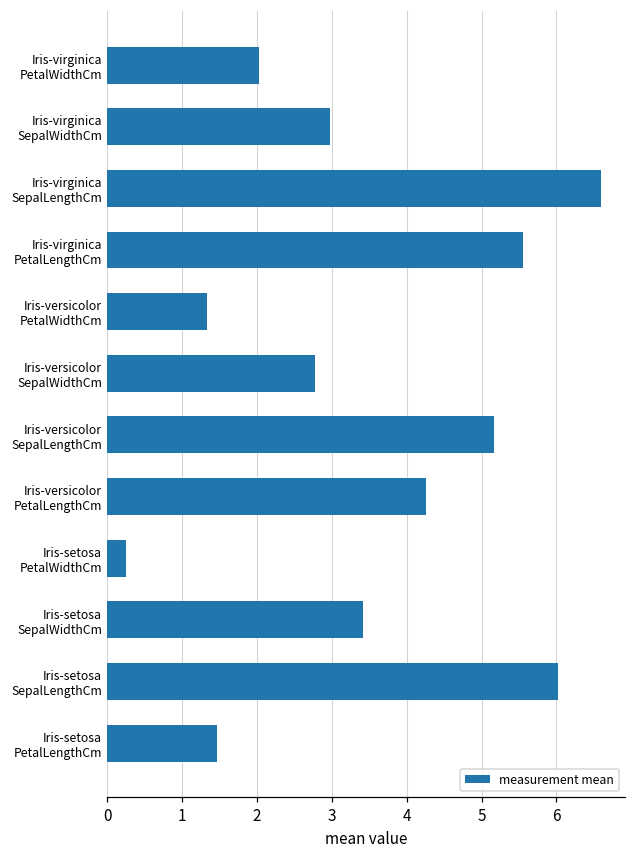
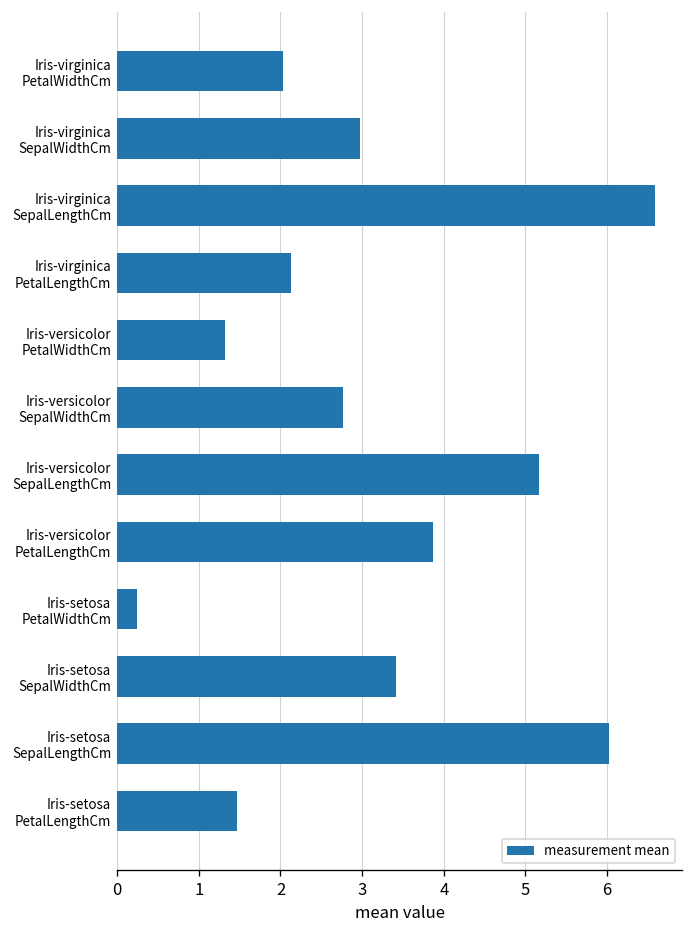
Iris-virginica PetalLengthCm: 5.6 -> 2.1
Iris-versicolor PetalLengthCm: 4.3 -> 3.9
